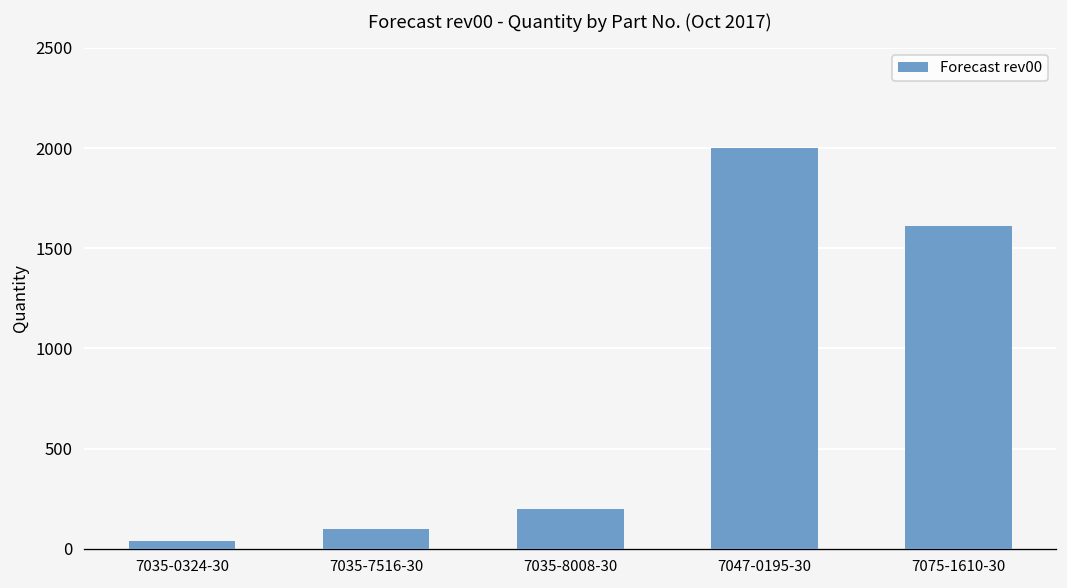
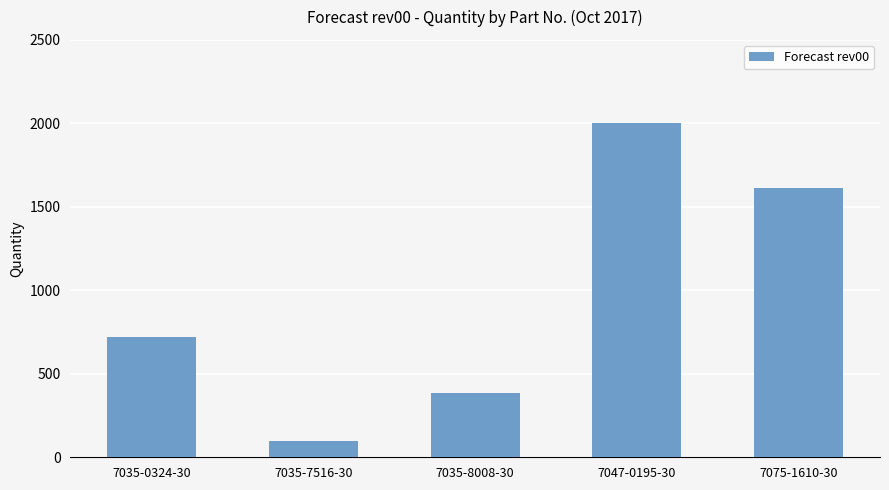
7035-0324-30: 40 -> 720
7035-8008-30: 200 -> 390
